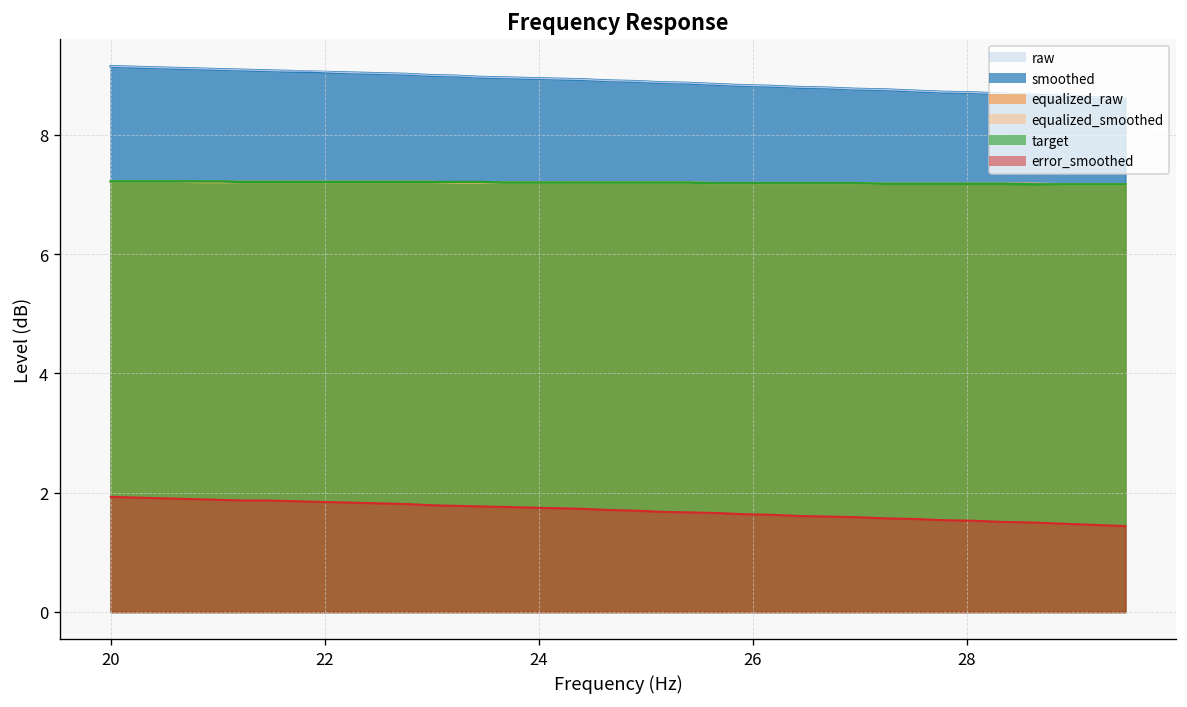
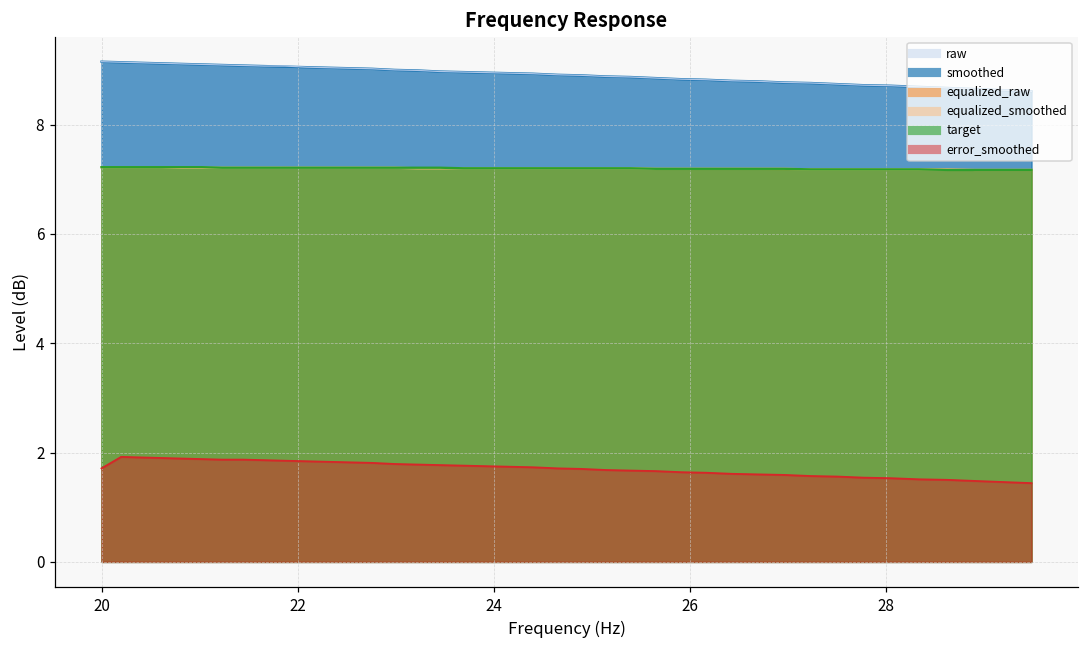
error_smoothed, 20: 1.9 -> 1.7
